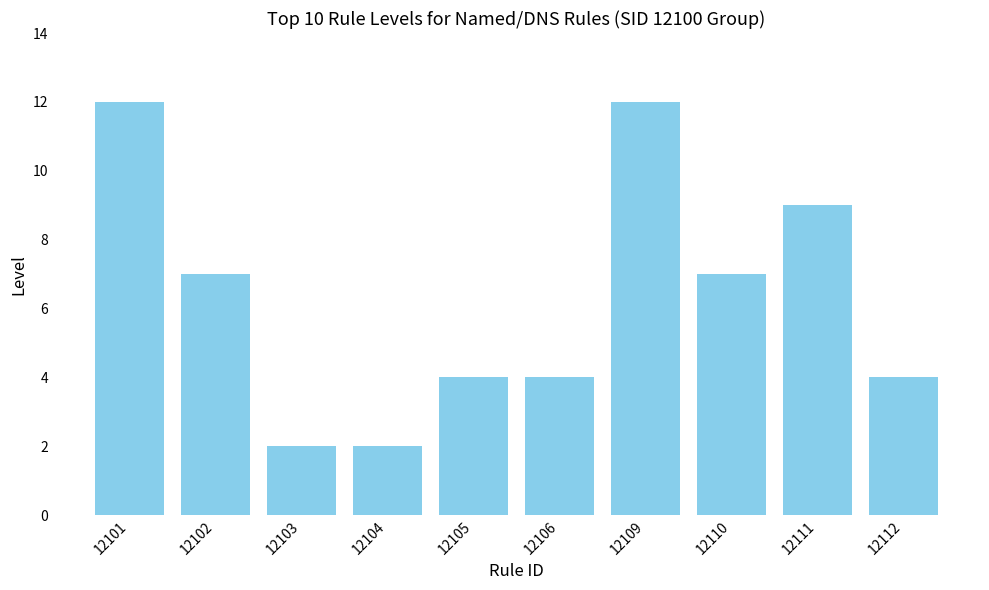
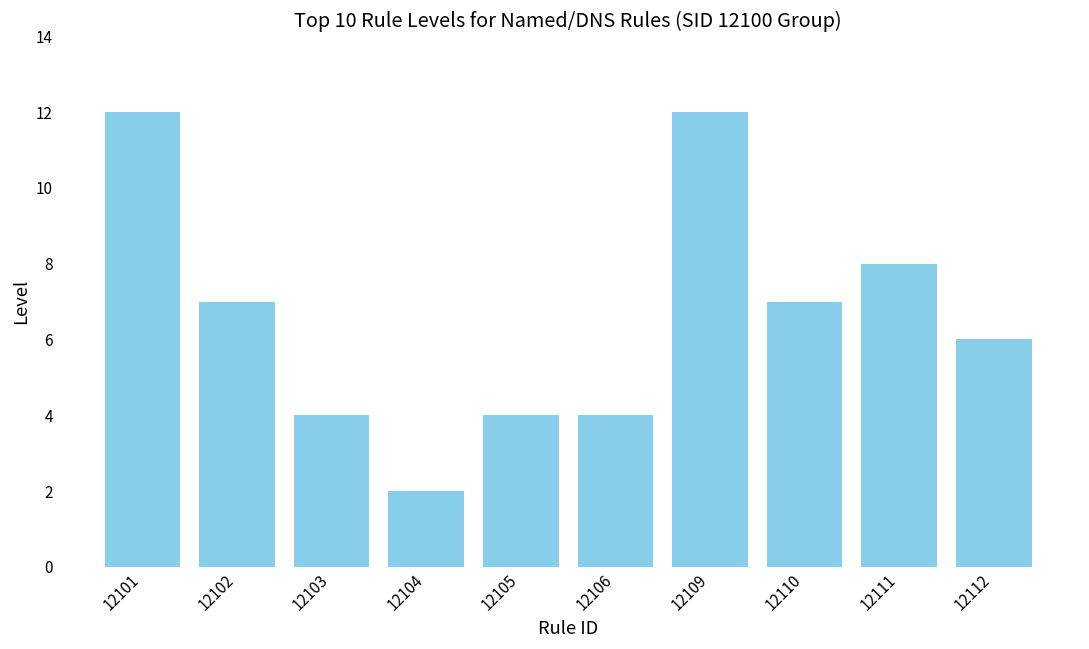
12103: 2 -> 4
12111: 9 -> 8
12112: 4 -> 6
